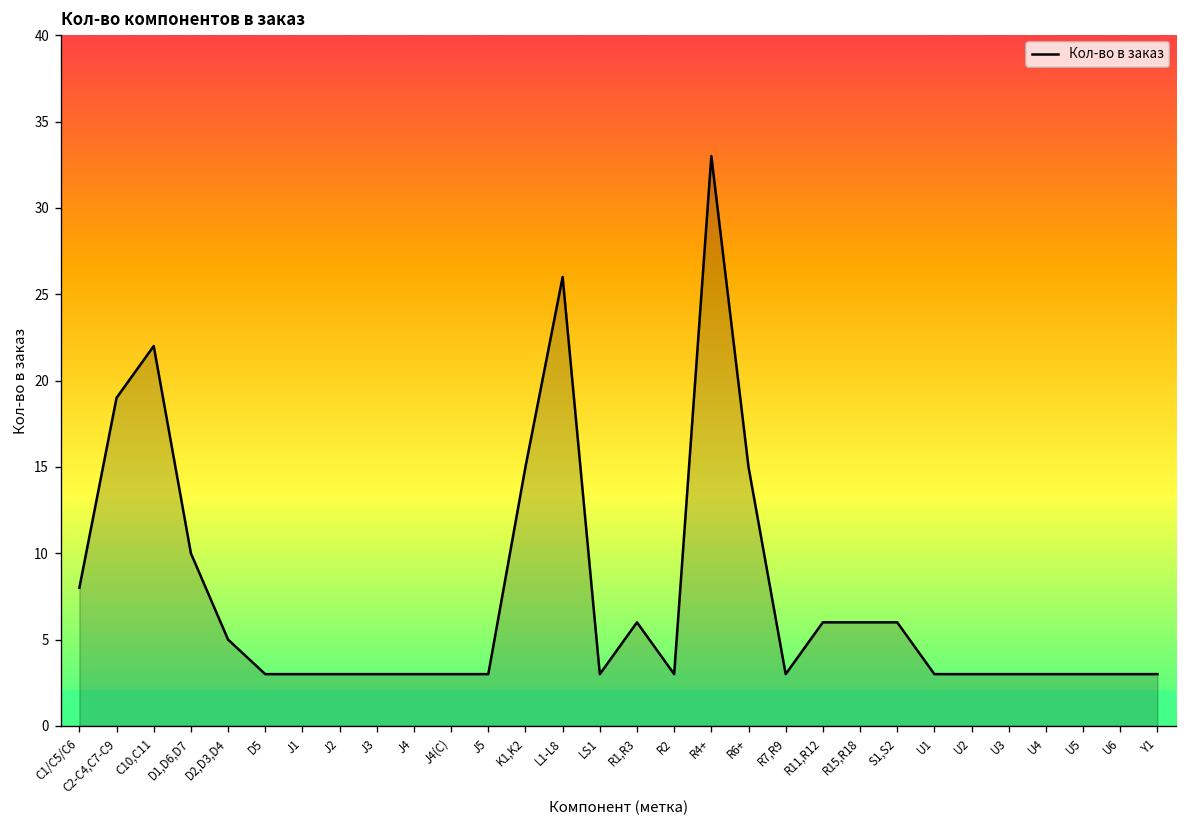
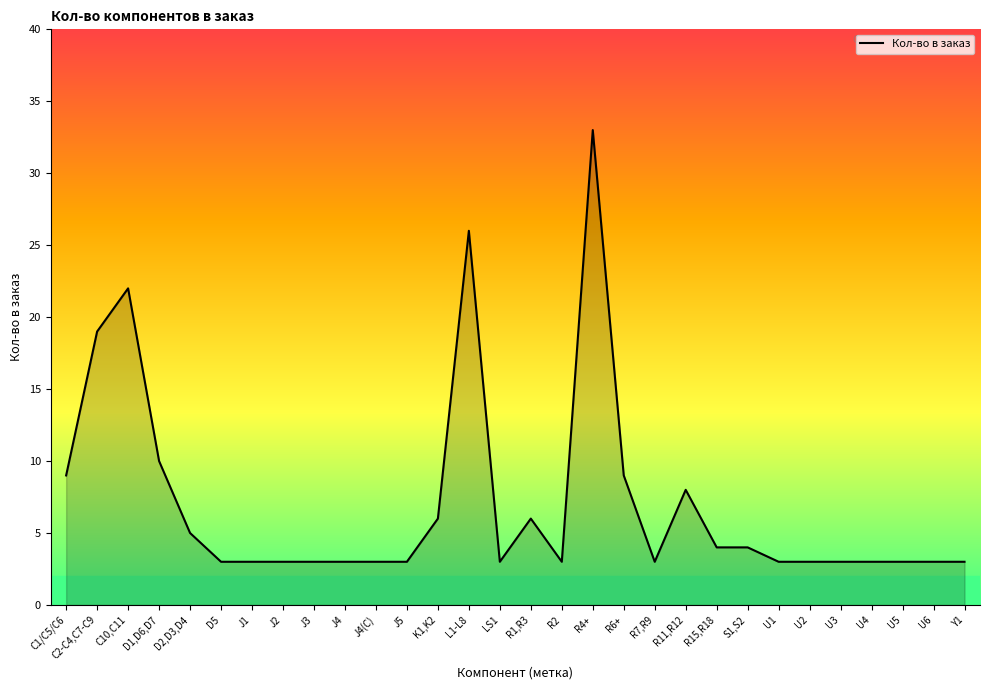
C1/C5/C6: 8 -> 9
K1,K2: 15 -> 6
R6+: 15 -> 9
R11,R12: 6 -> 8
R15,R18: 6 -> 4
S1,S2: 6 -> 4
